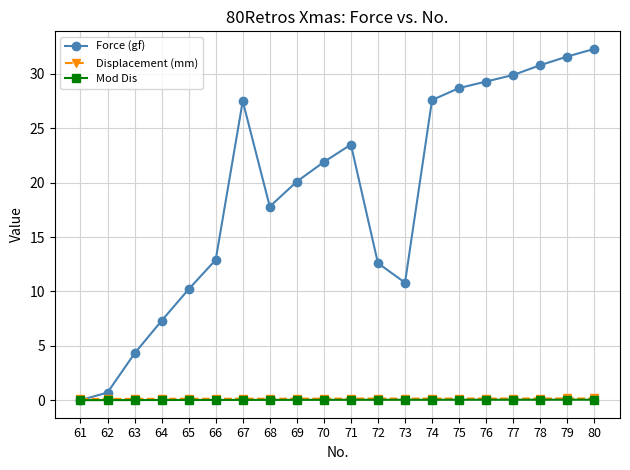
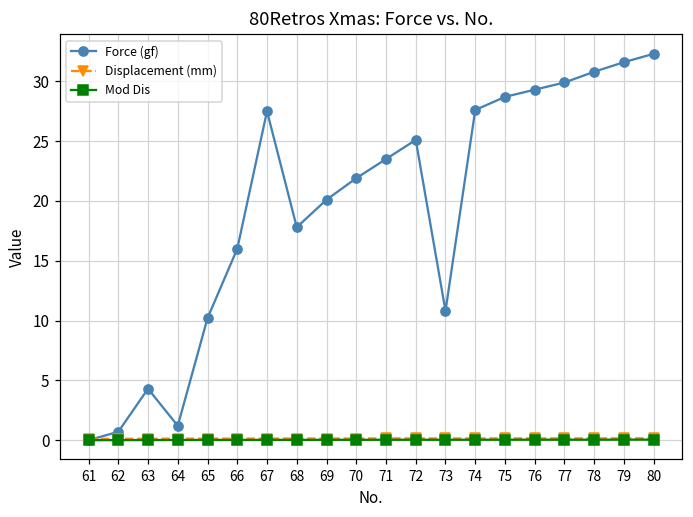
Force (gf), 64: 7.3 -> 1.2
Force (gf), 66: 12.9 -> 16.0
Force (gf), 72: 12.6 -> 25.1
